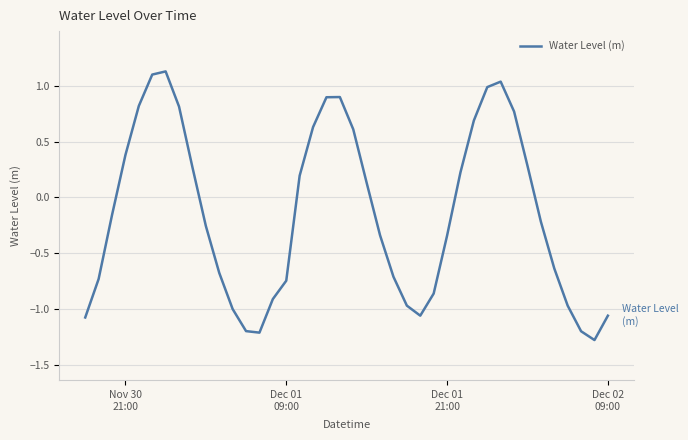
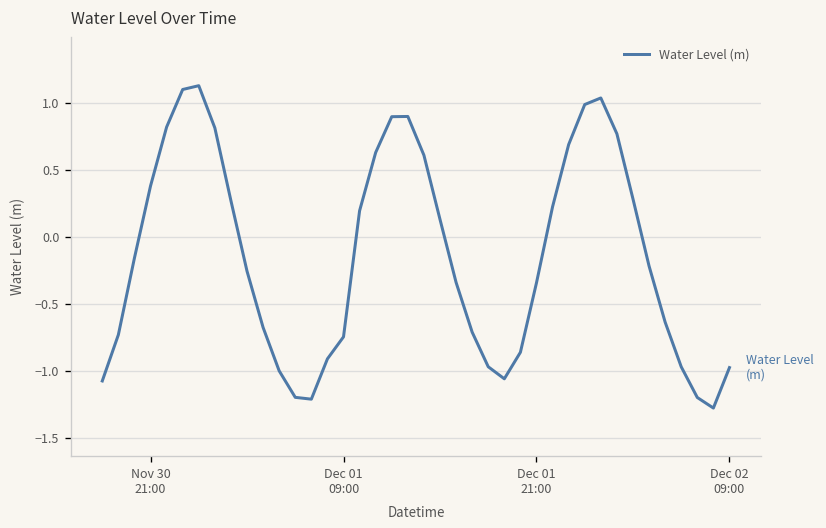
Dec 02 09:00: -1.06 -> -0.98
